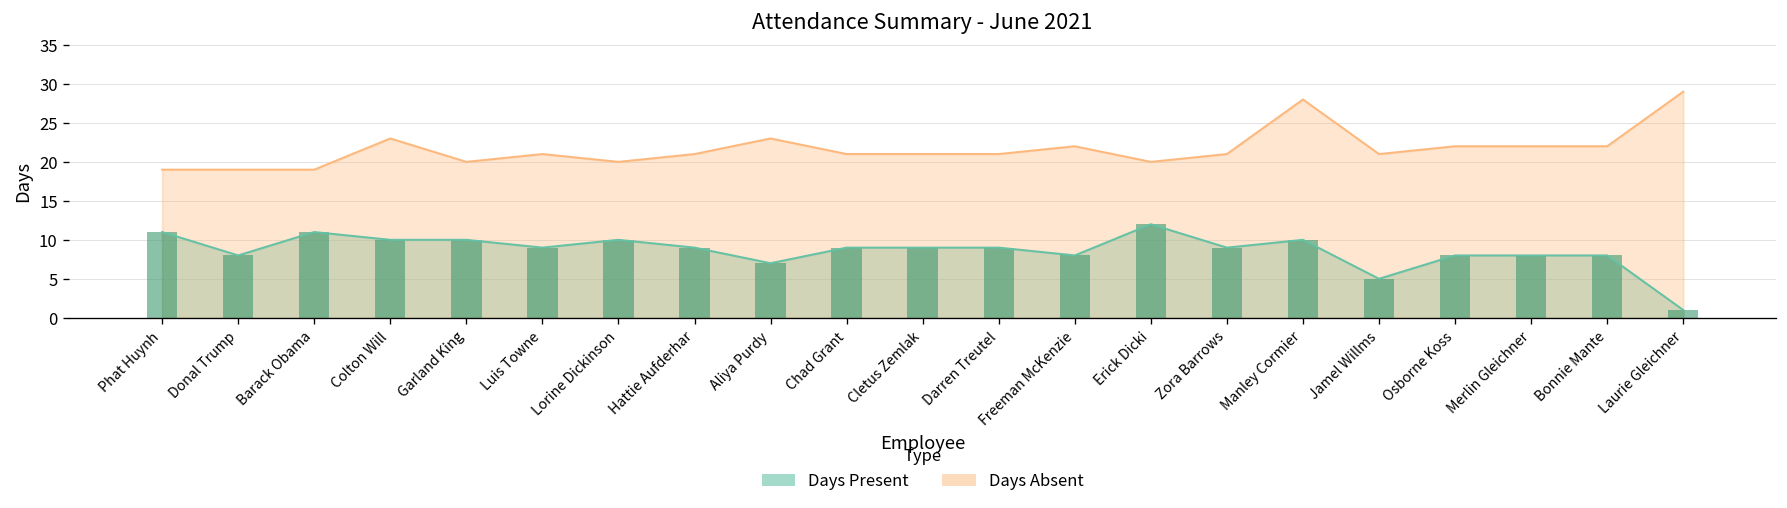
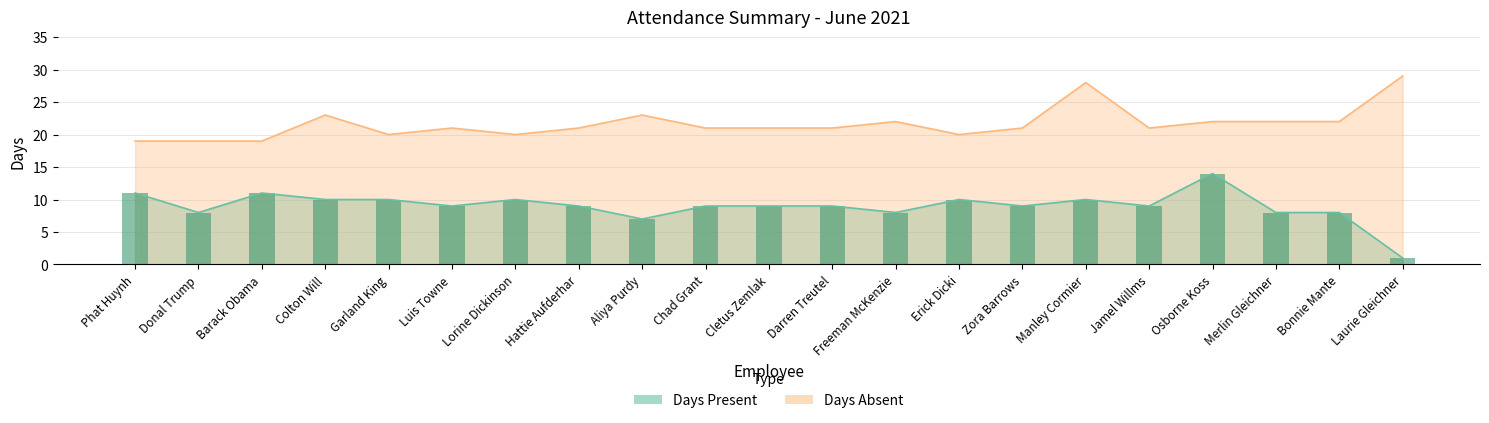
Days Present, Erick Dicki: 12 -> 10
Days Present, Jamel Willms: 5 -> 9
Days Present, Osborne Koss: 8 -> 14
